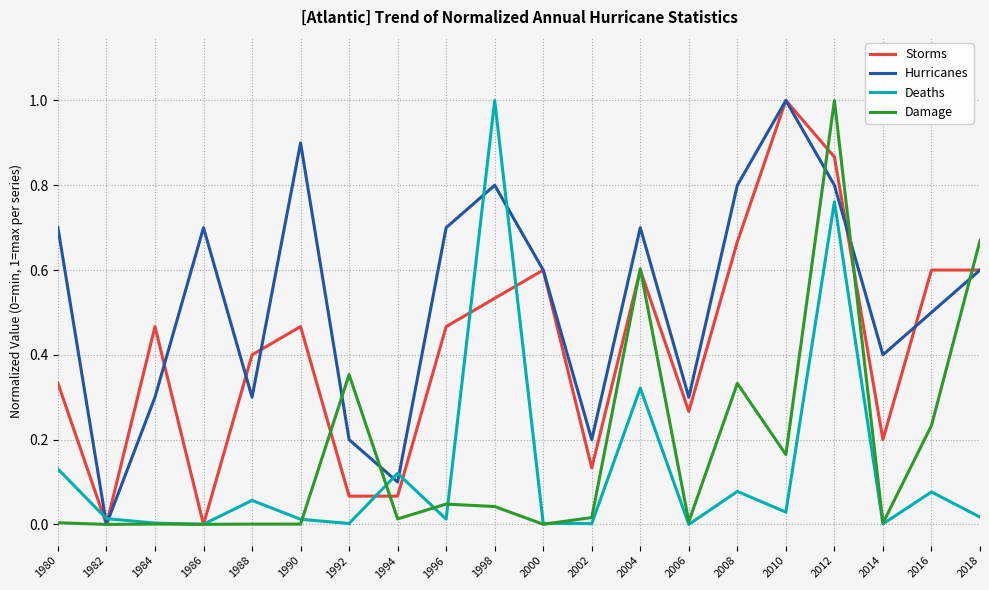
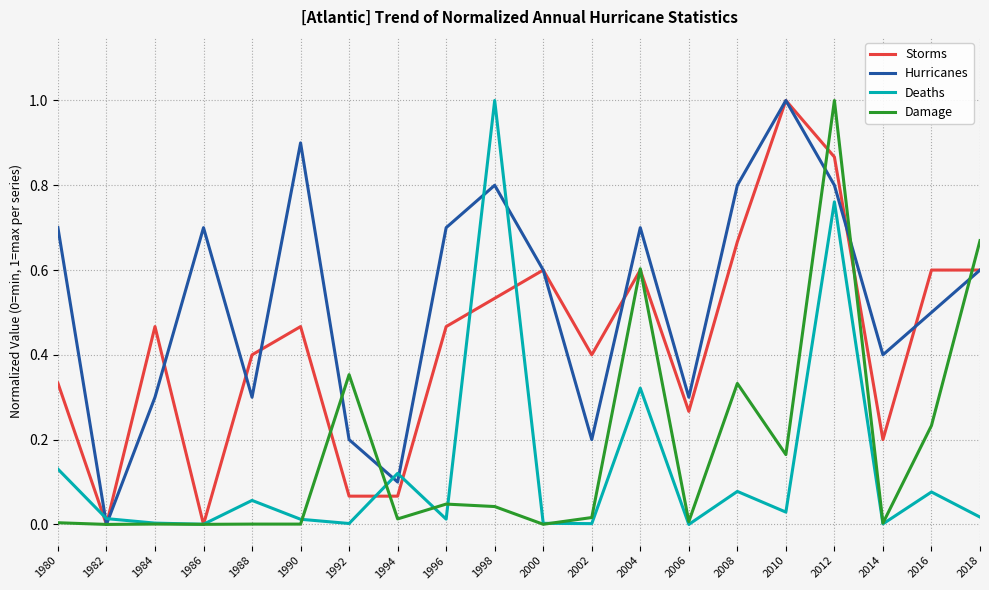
Storms, 2002: 0.13 -> 0.40
